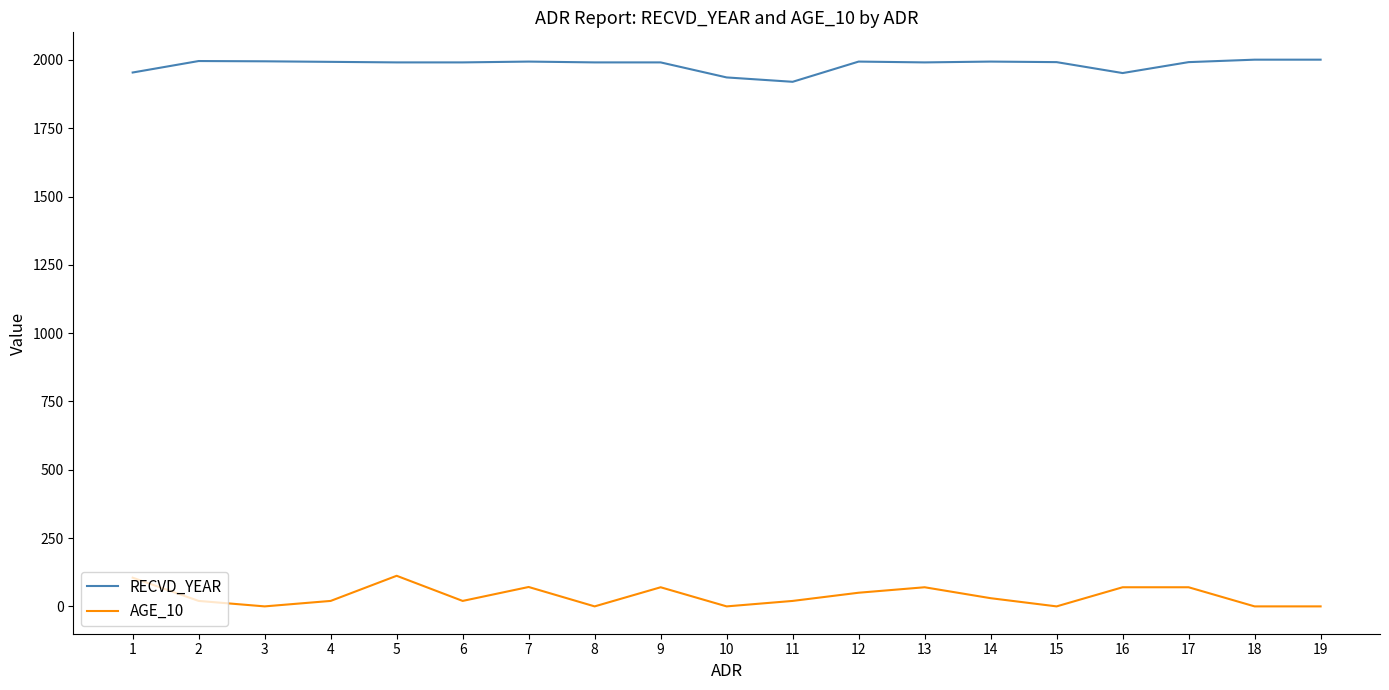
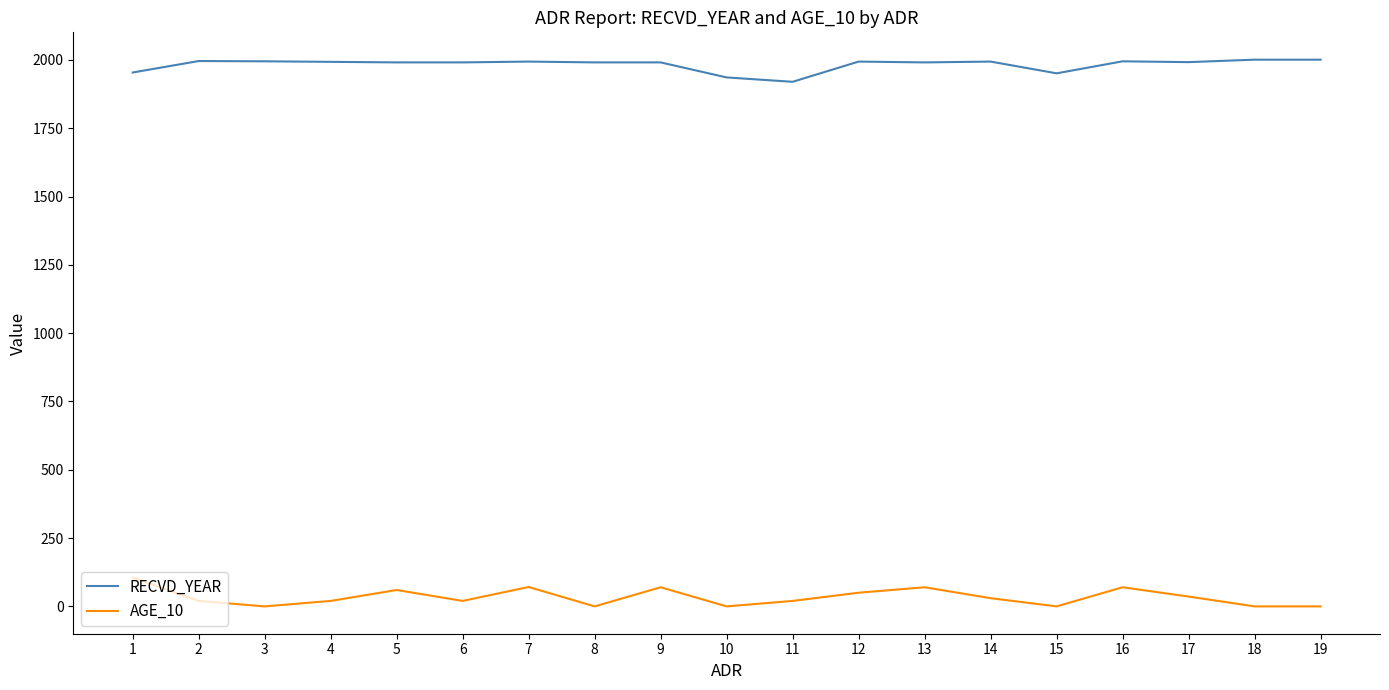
AGE_10, 5: 110 -> 60
RECVD_YEAR, 15: 1990 -> 1950
RECVD_YEAR, 16: 1950 -> 2000
AGE_10, 17: 70 -> 40
